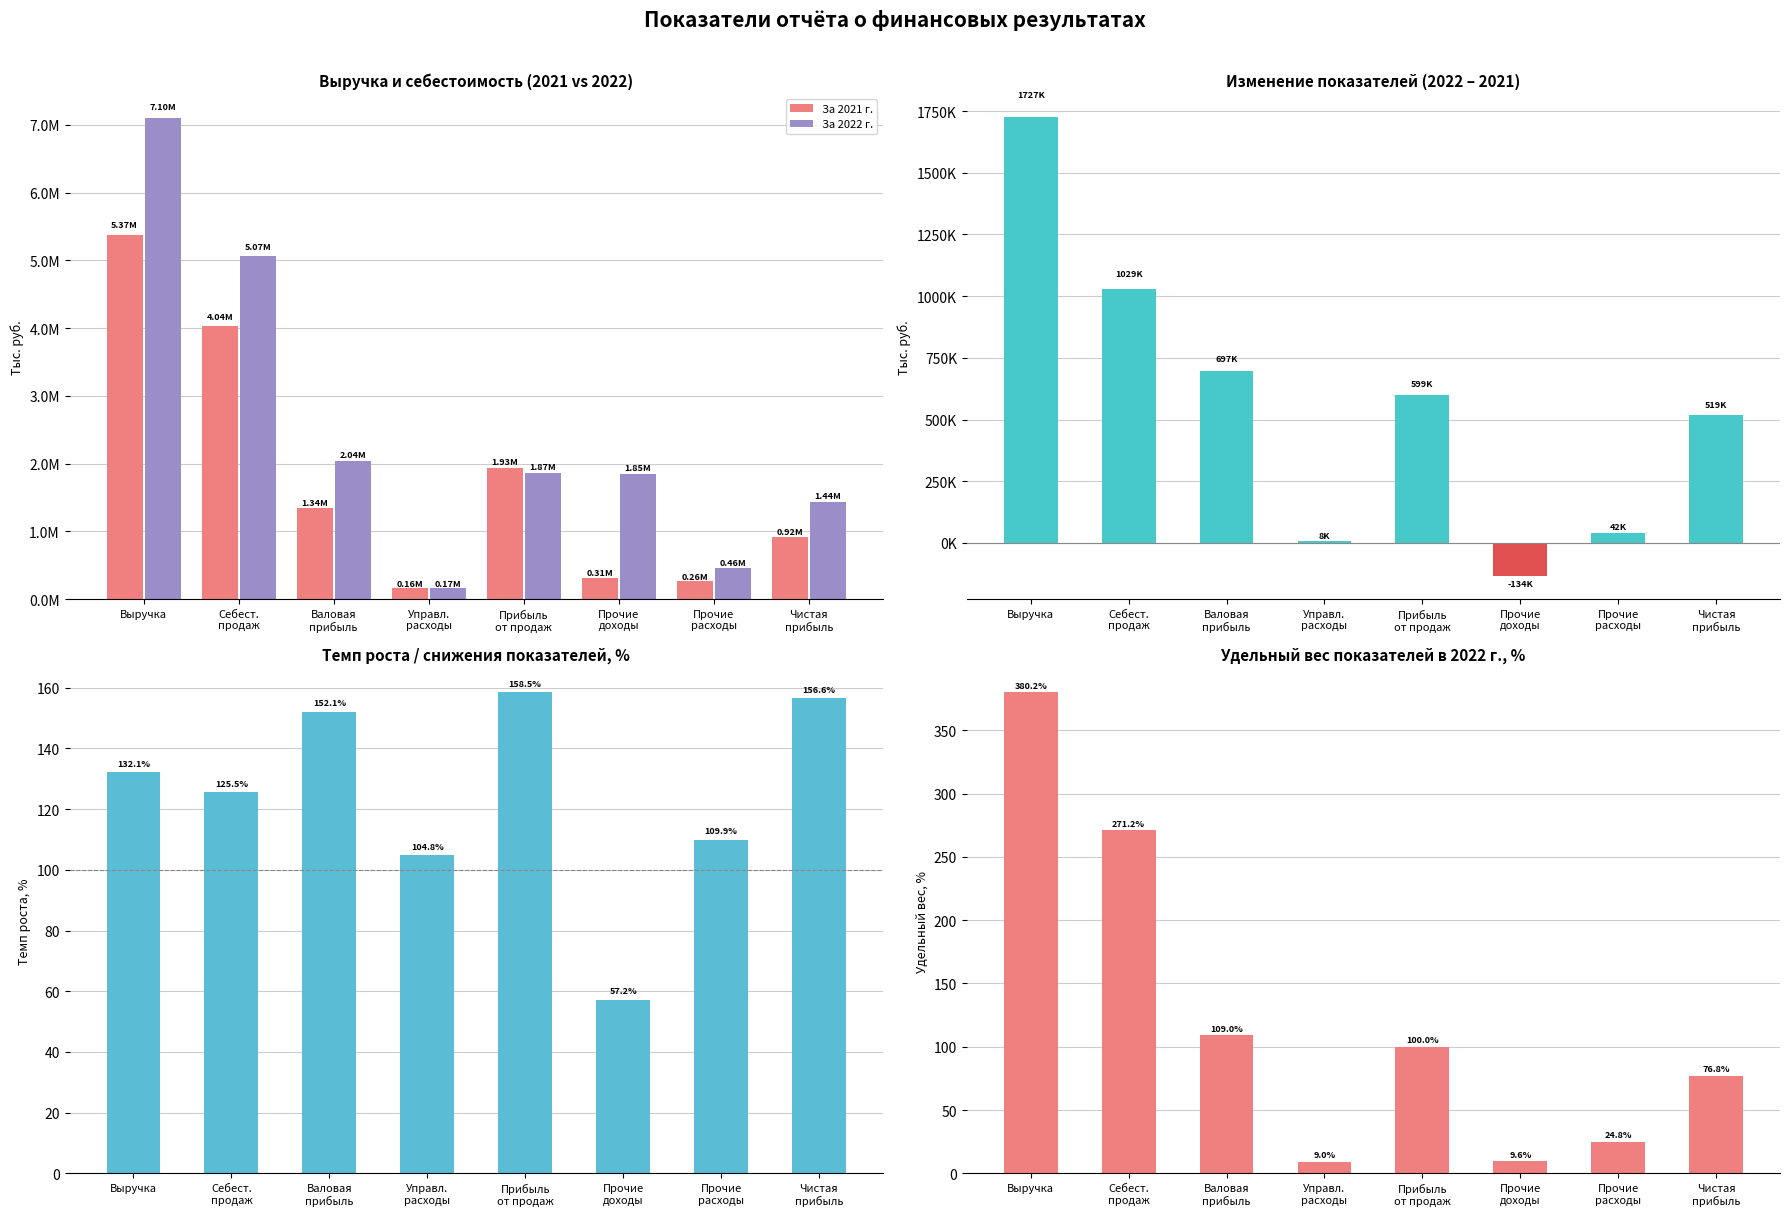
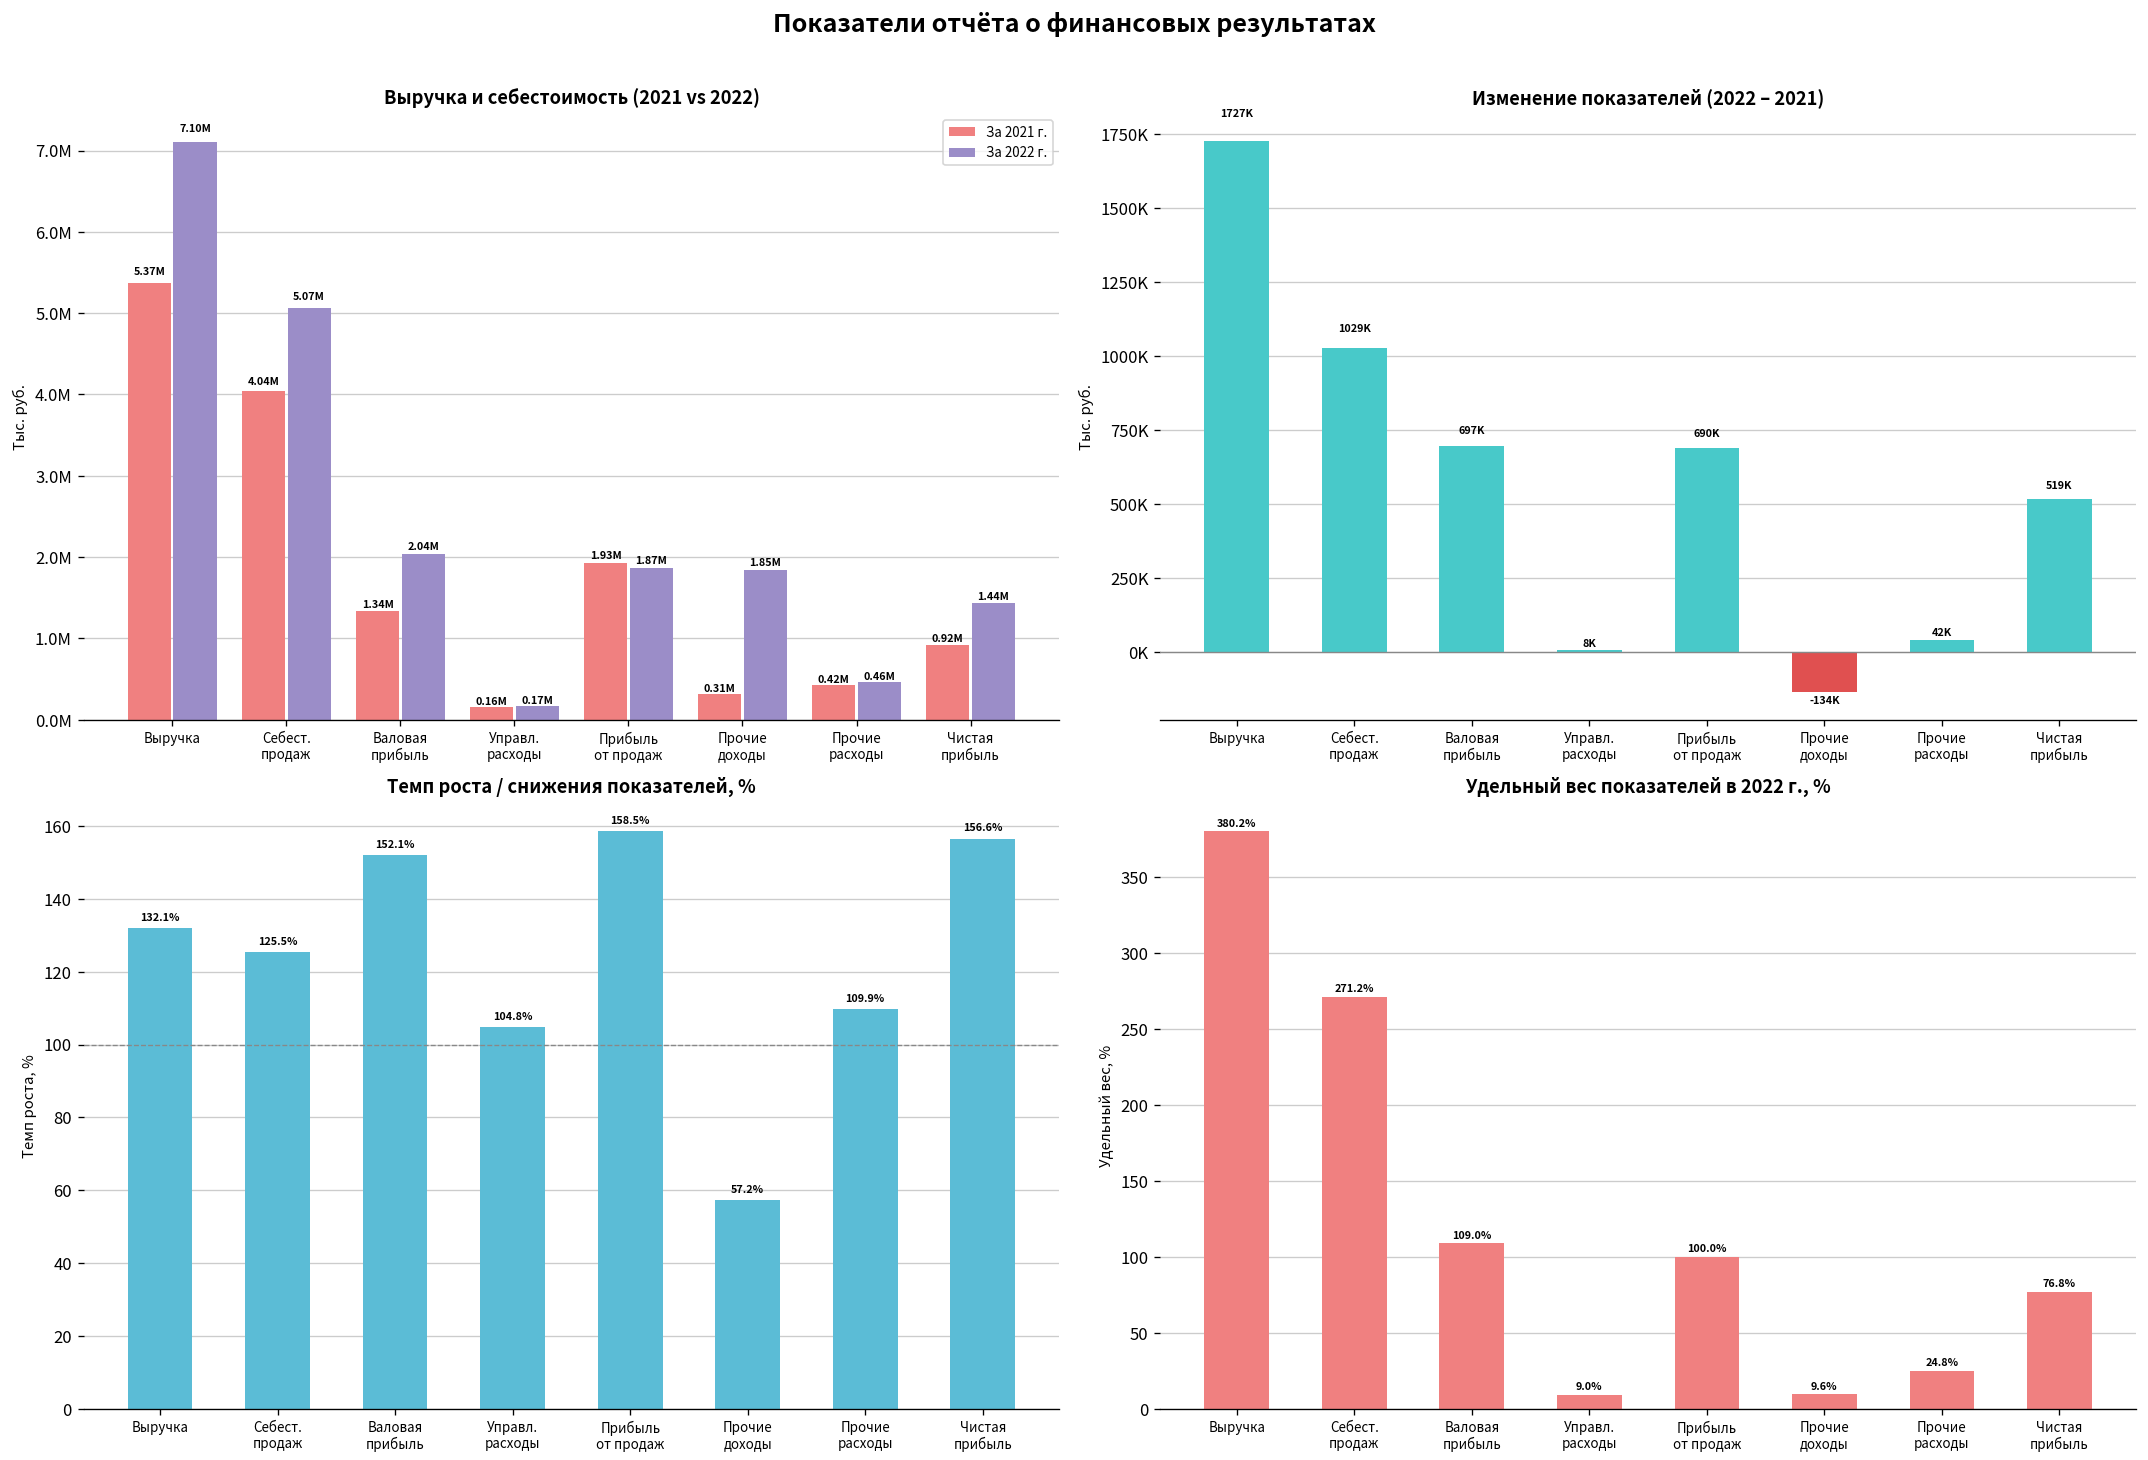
Выручка и себестоимость (2021 vs 2022), За 2021 г., Прочие расходы: 0.26M -> 0.42M
Изменение показателей (2022 – 2021), Прибыль от продаж: 599K -> 690K
